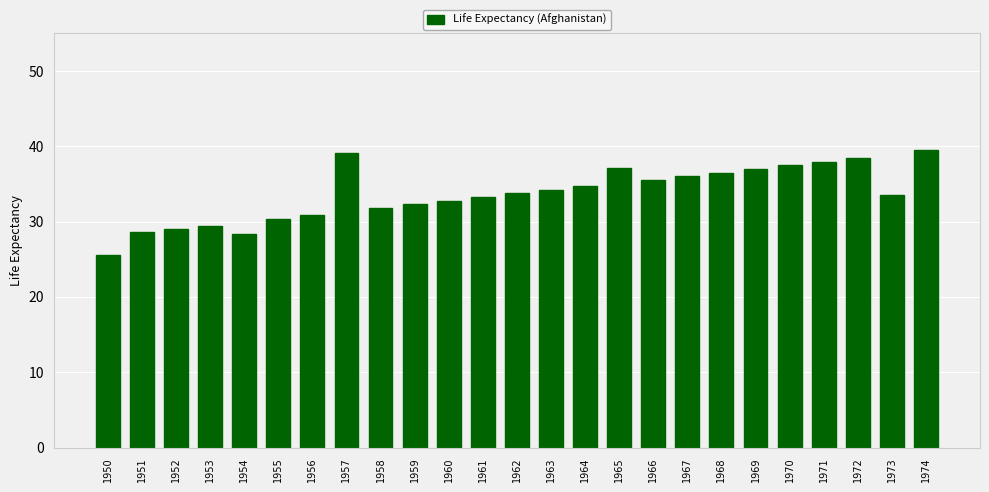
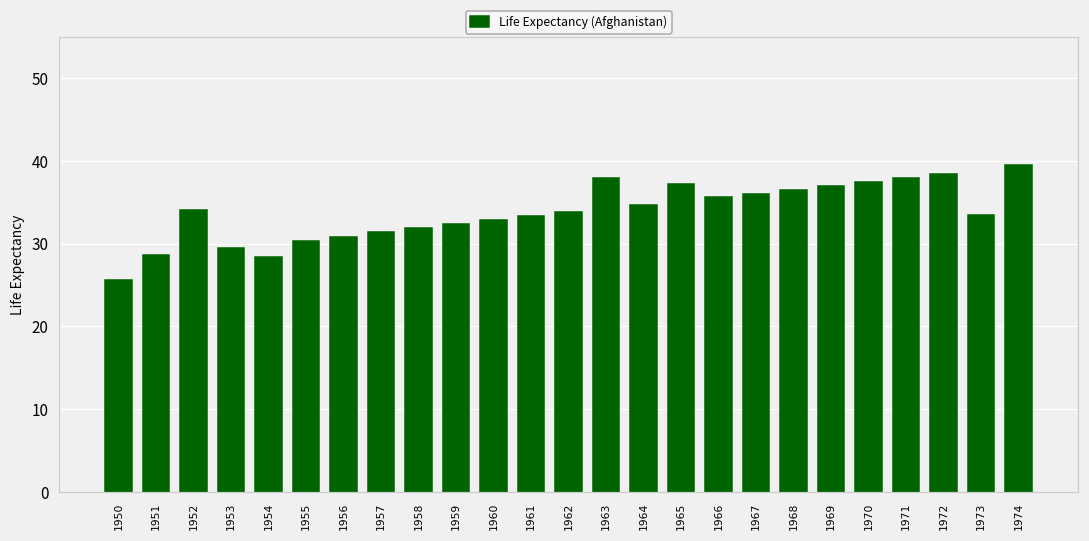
1952: 29 -> 34
1957: 39 -> 31
1963: 34 -> 38
